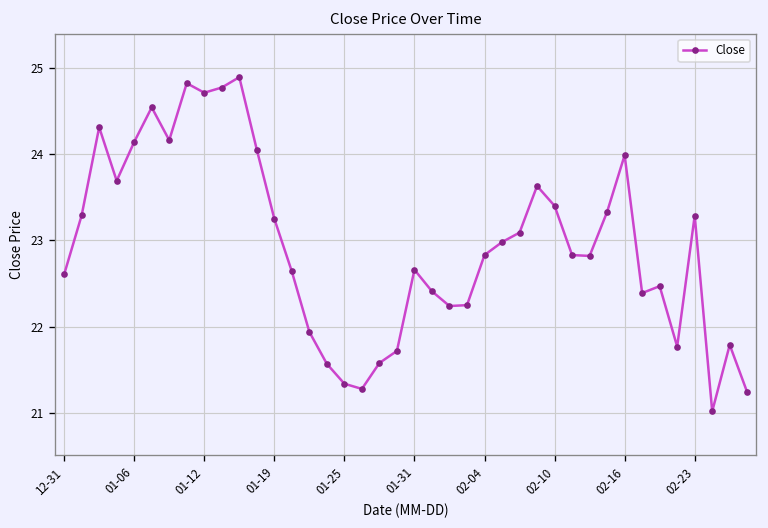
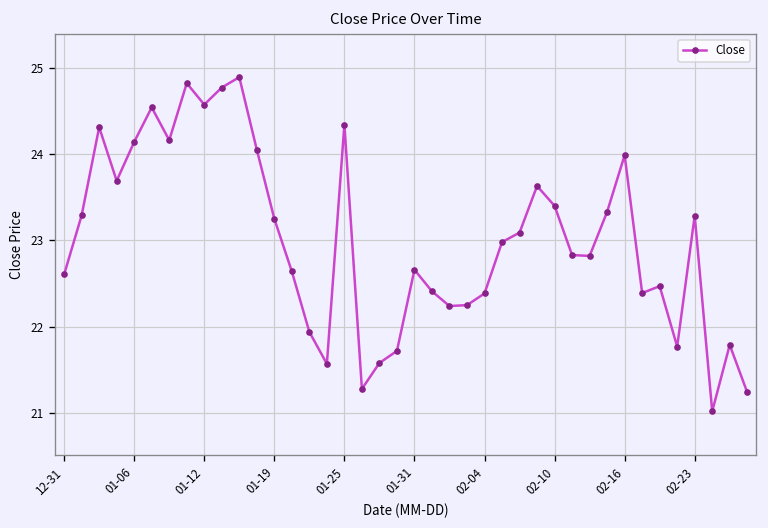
01-12: 24.7 -> 24.6
01-25: 21.3 -> 24.3
02-04: 22.8 -> 22.4
